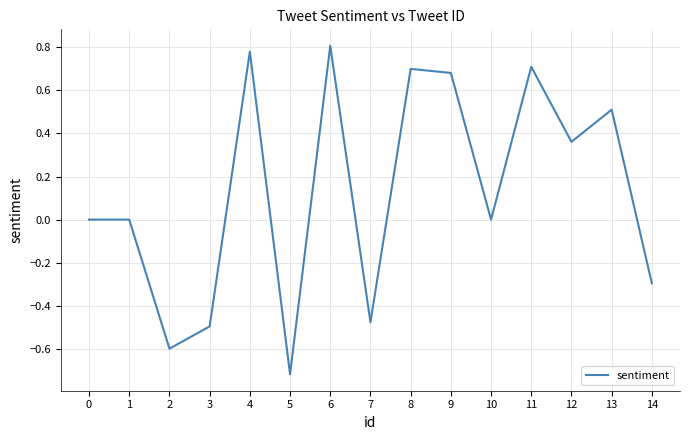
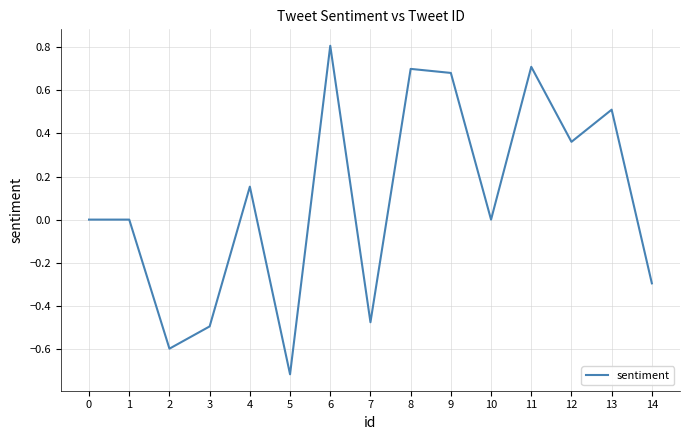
4: 0.78 -> 0.15
